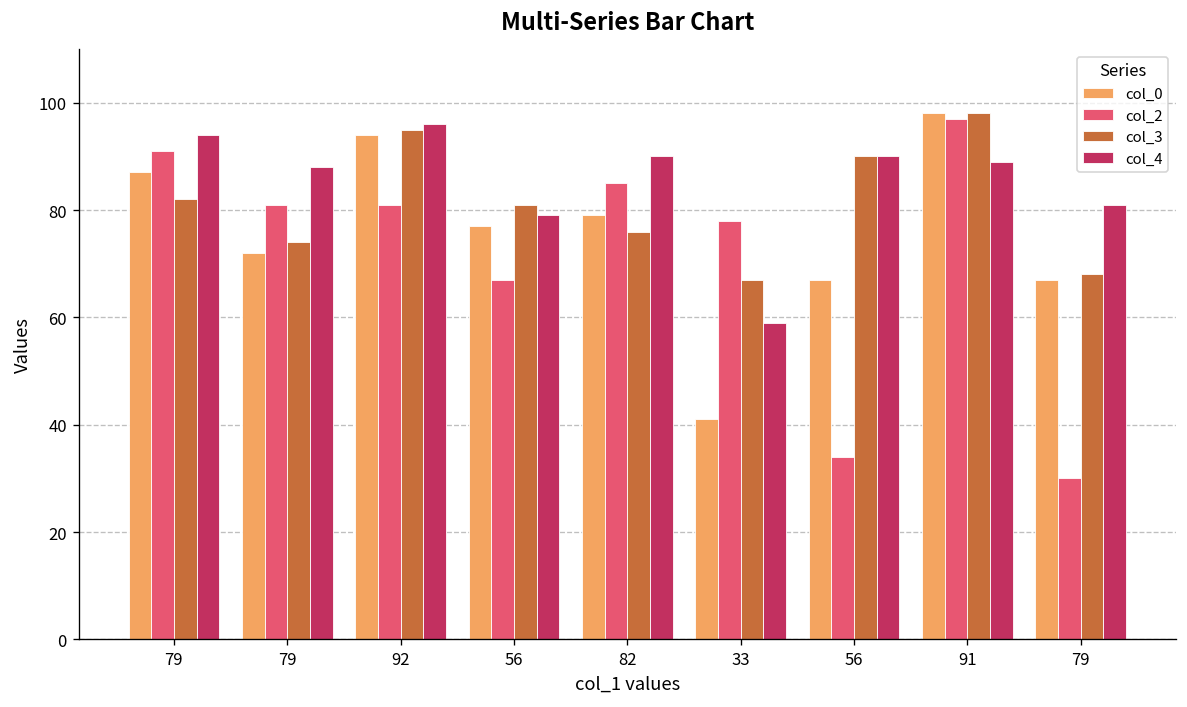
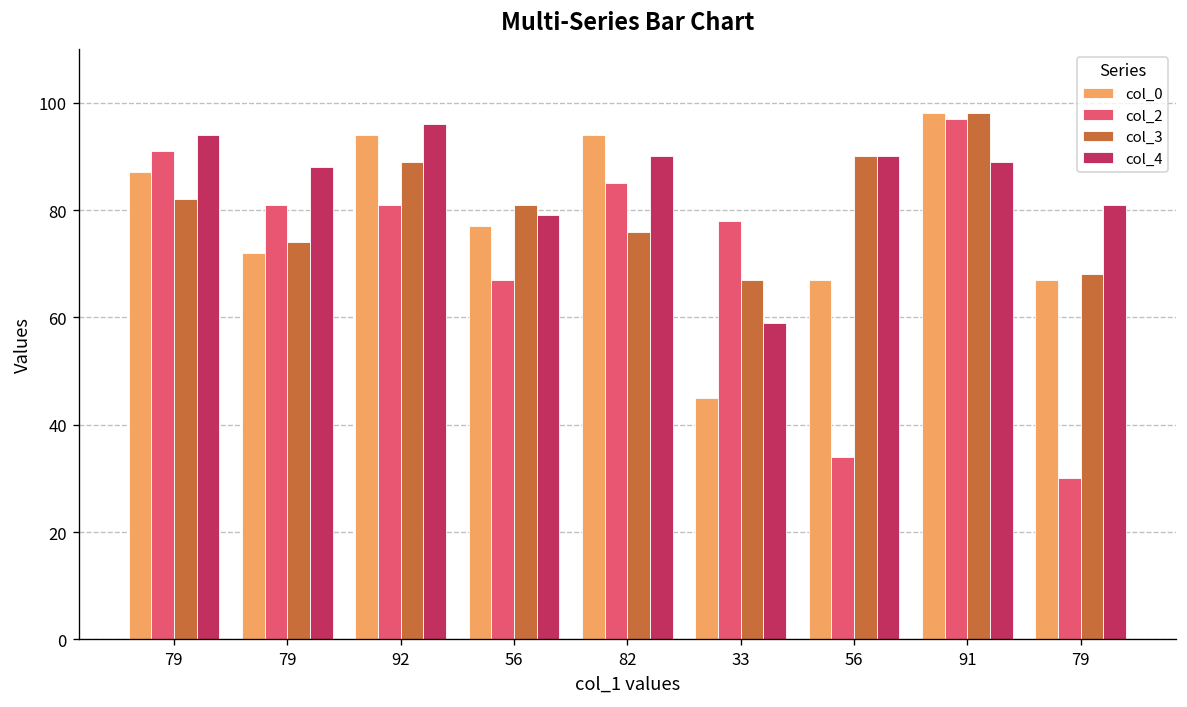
col_3, 92: 95 -> 89
col_0, 82: 79 -> 94
col_0, 33: 41 -> 45
